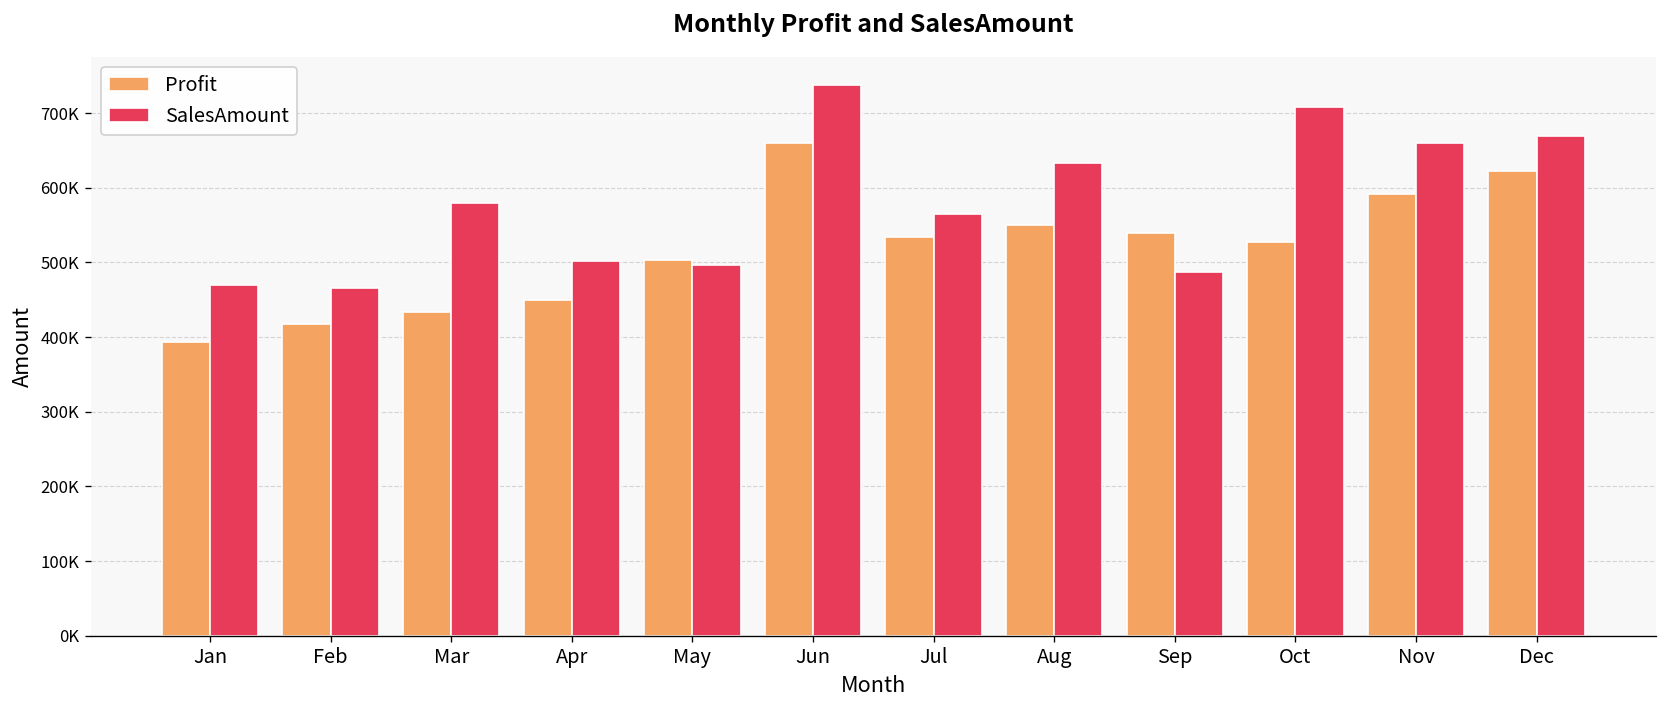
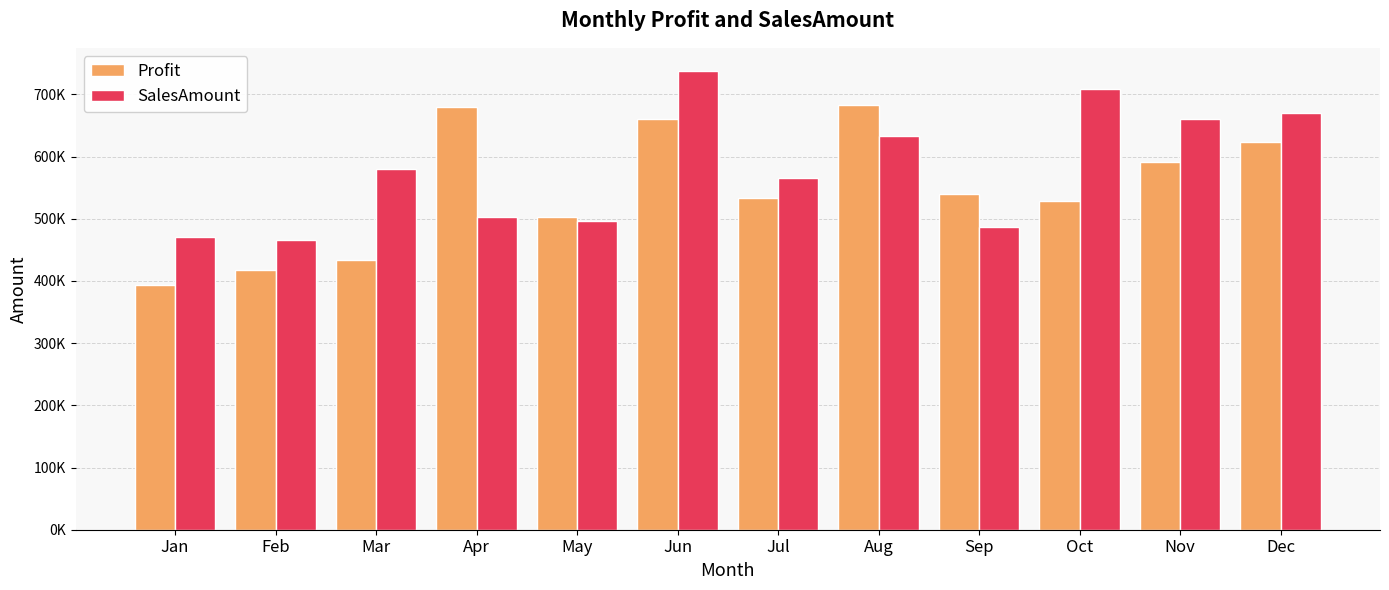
Profit, Apr: 450000 -> 680000
Profit, Aug: 550000 -> 680000
